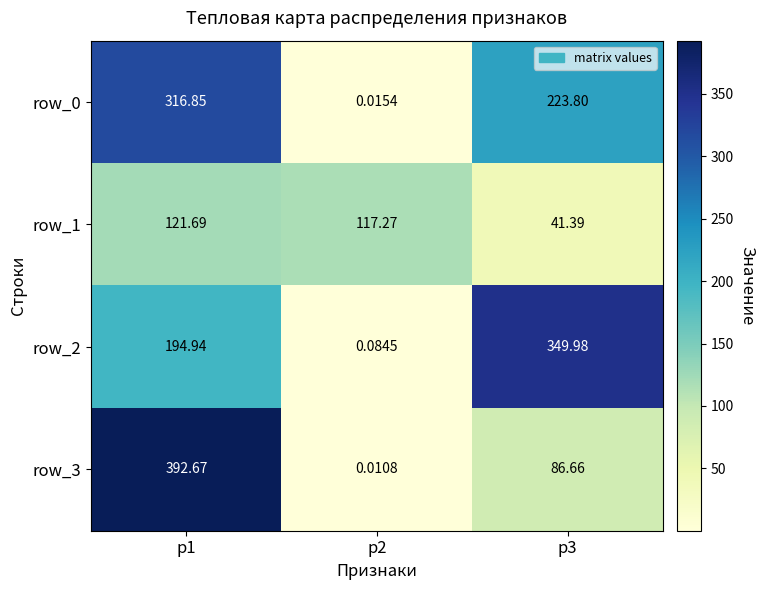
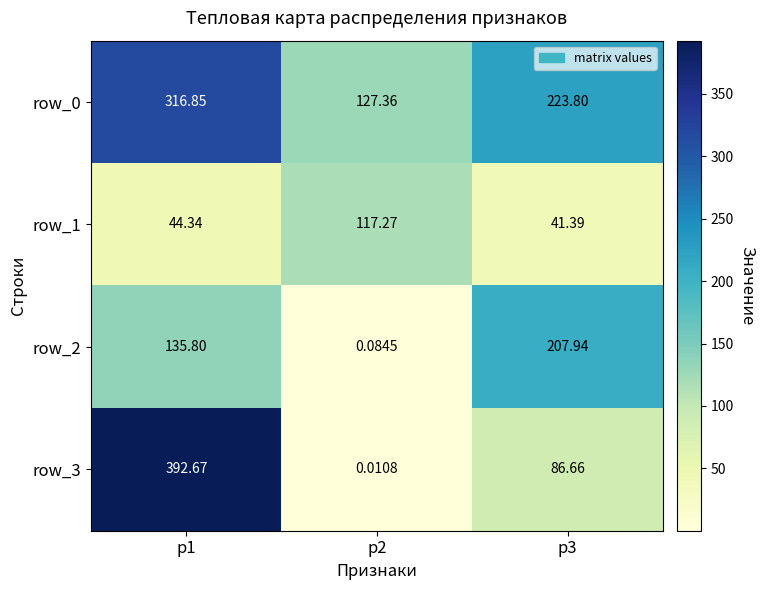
row_0, p2: 0.0154 -> 127.36
row_1, p1: 121.69 -> 44.34
row_2, p1: 194.94 -> 135.80
row_2, p3: 349.98 -> 207.94
